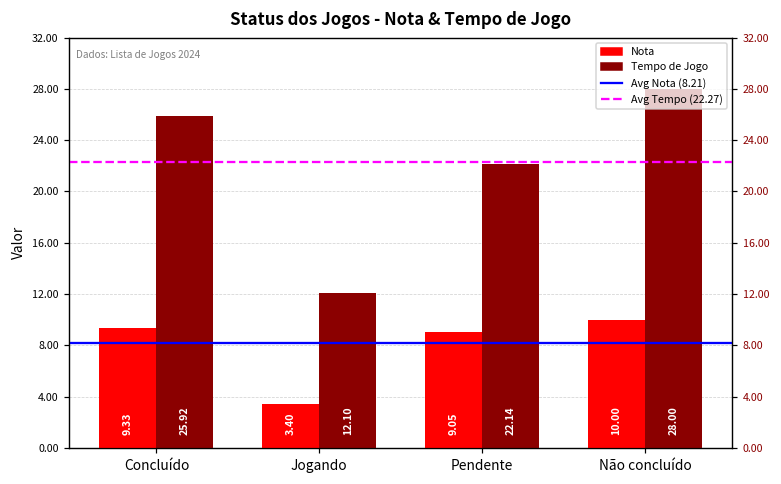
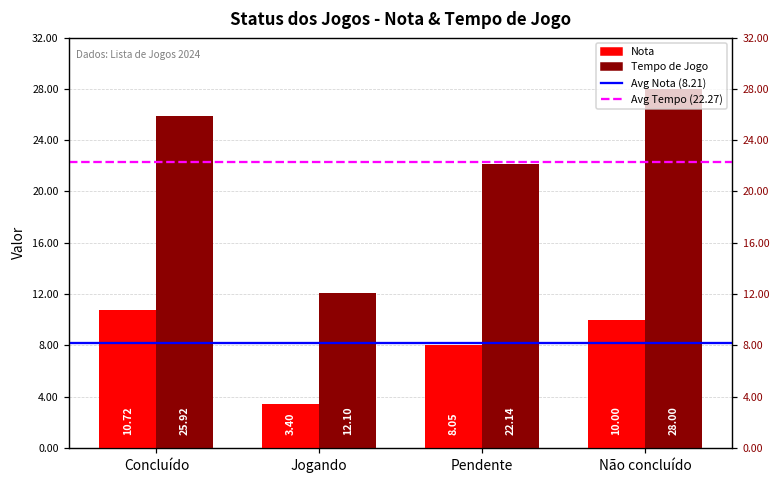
Nota, Concluído: 9.33 -> 10.72
Nota, Pendente: 9.05 -> 8.05
